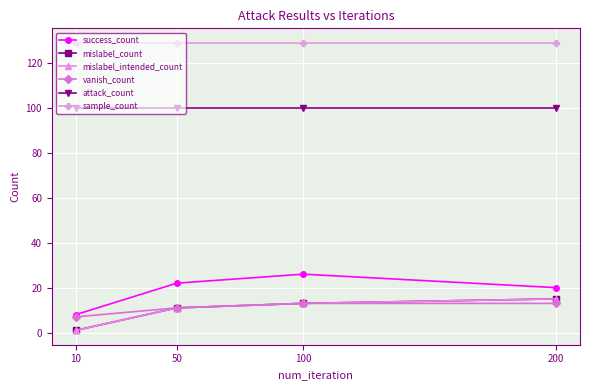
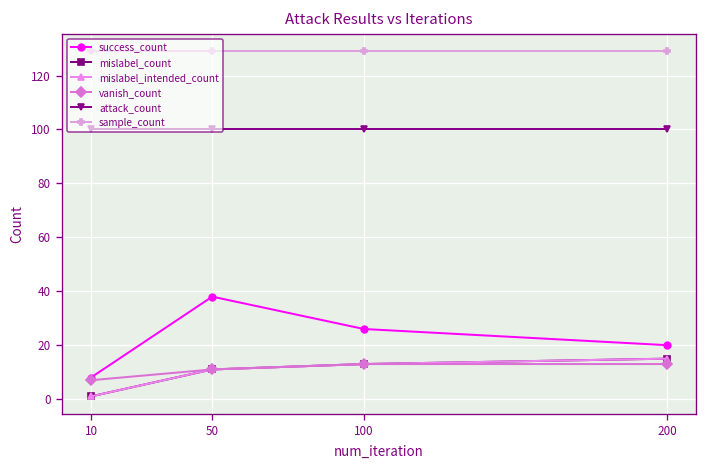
success_count, 50: 22 -> 38
